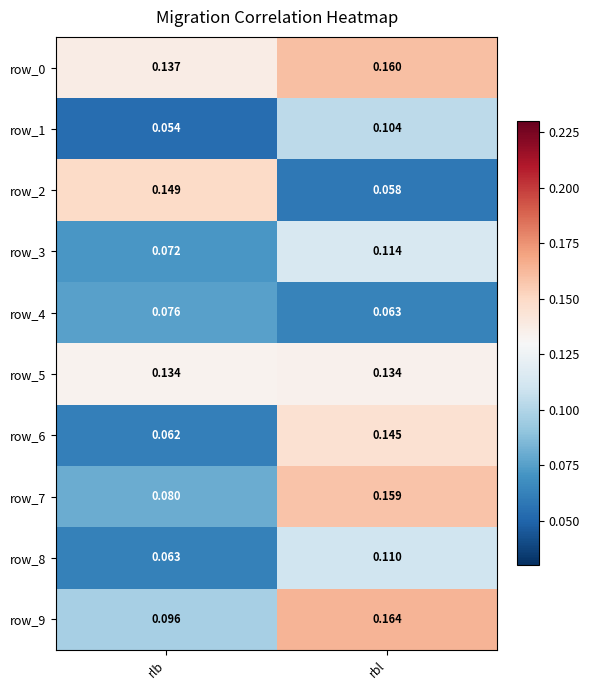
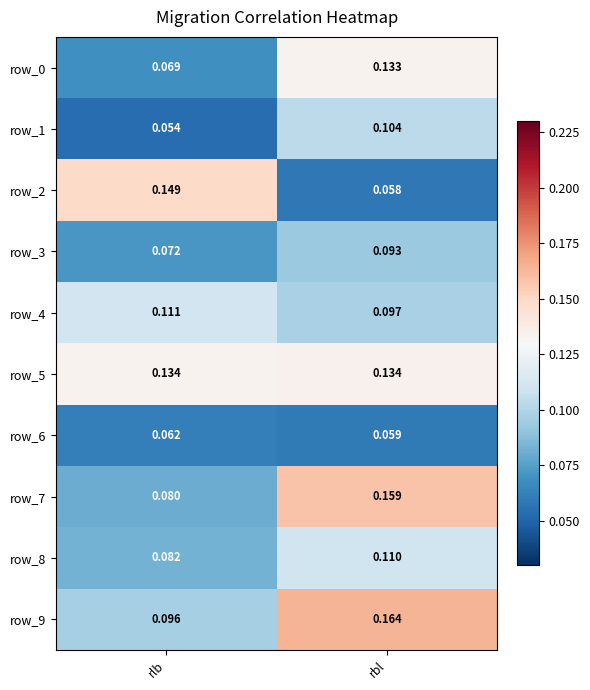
row_0, rlb: 0.137 -> 0.069
row_0, rbl: 0.160 -> 0.133
row_3, rbl: 0.114 -> 0.093
row_4, rlb: 0.076 -> 0.111
row_4, rbl: 0.063 -> 0.097
row_6, rbl: 0.145 -> 0.059
row_8, rlb: 0.063 -> 0.082
